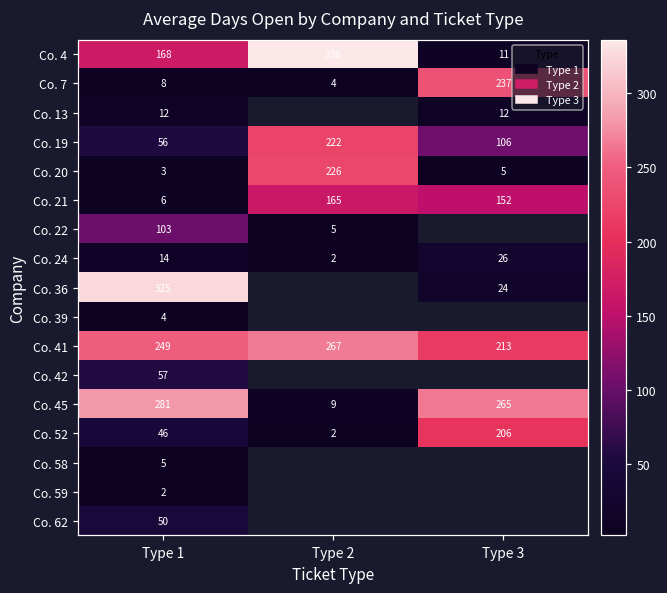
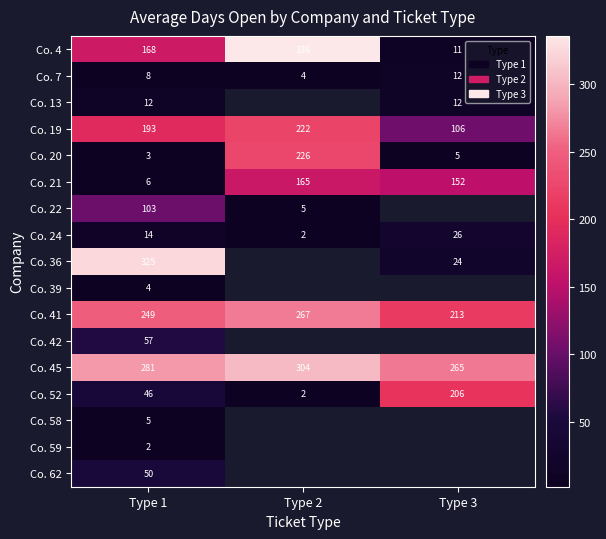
Co. 7, Type 3: 237 -> 12
Co. 19, Type 1: 56 -> 193
Co. 45, Type 2: 9 -> 304
